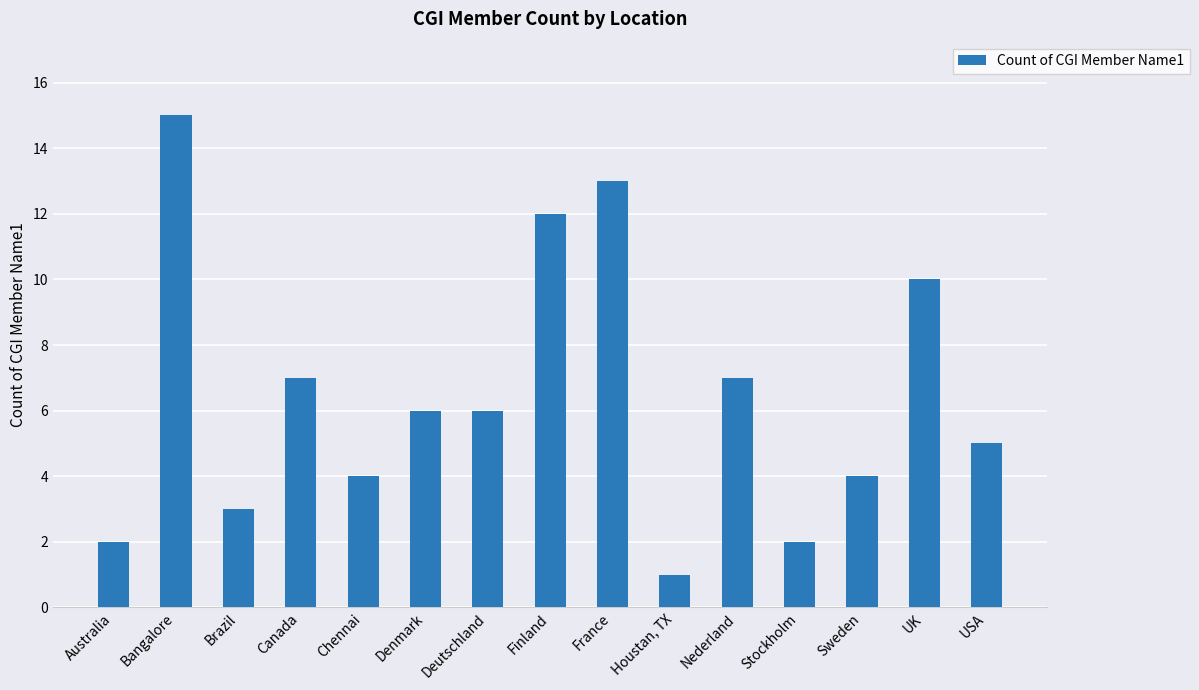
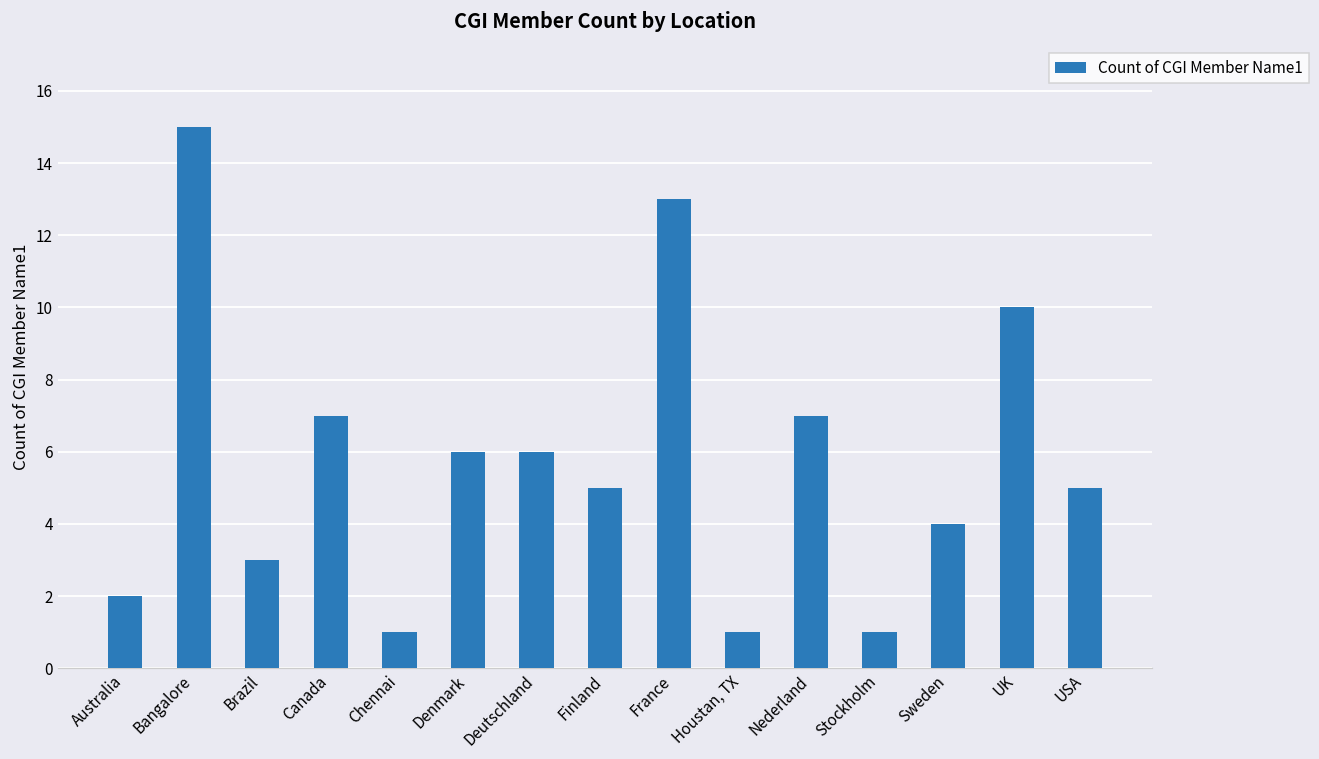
Chennai: 4 -> 1
Finland: 12 -> 5
Stockholm: 2 -> 1
